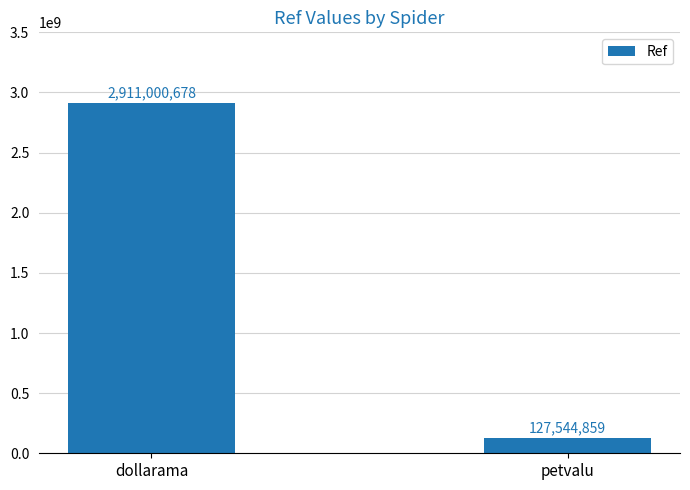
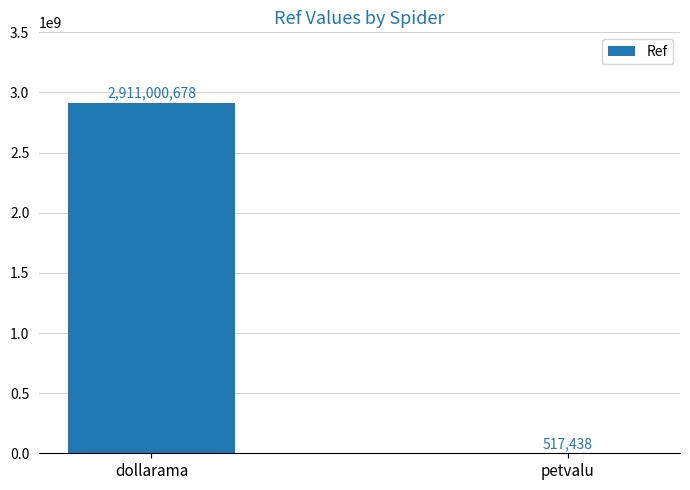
petvalu: 127,544,859 -> 517,438
